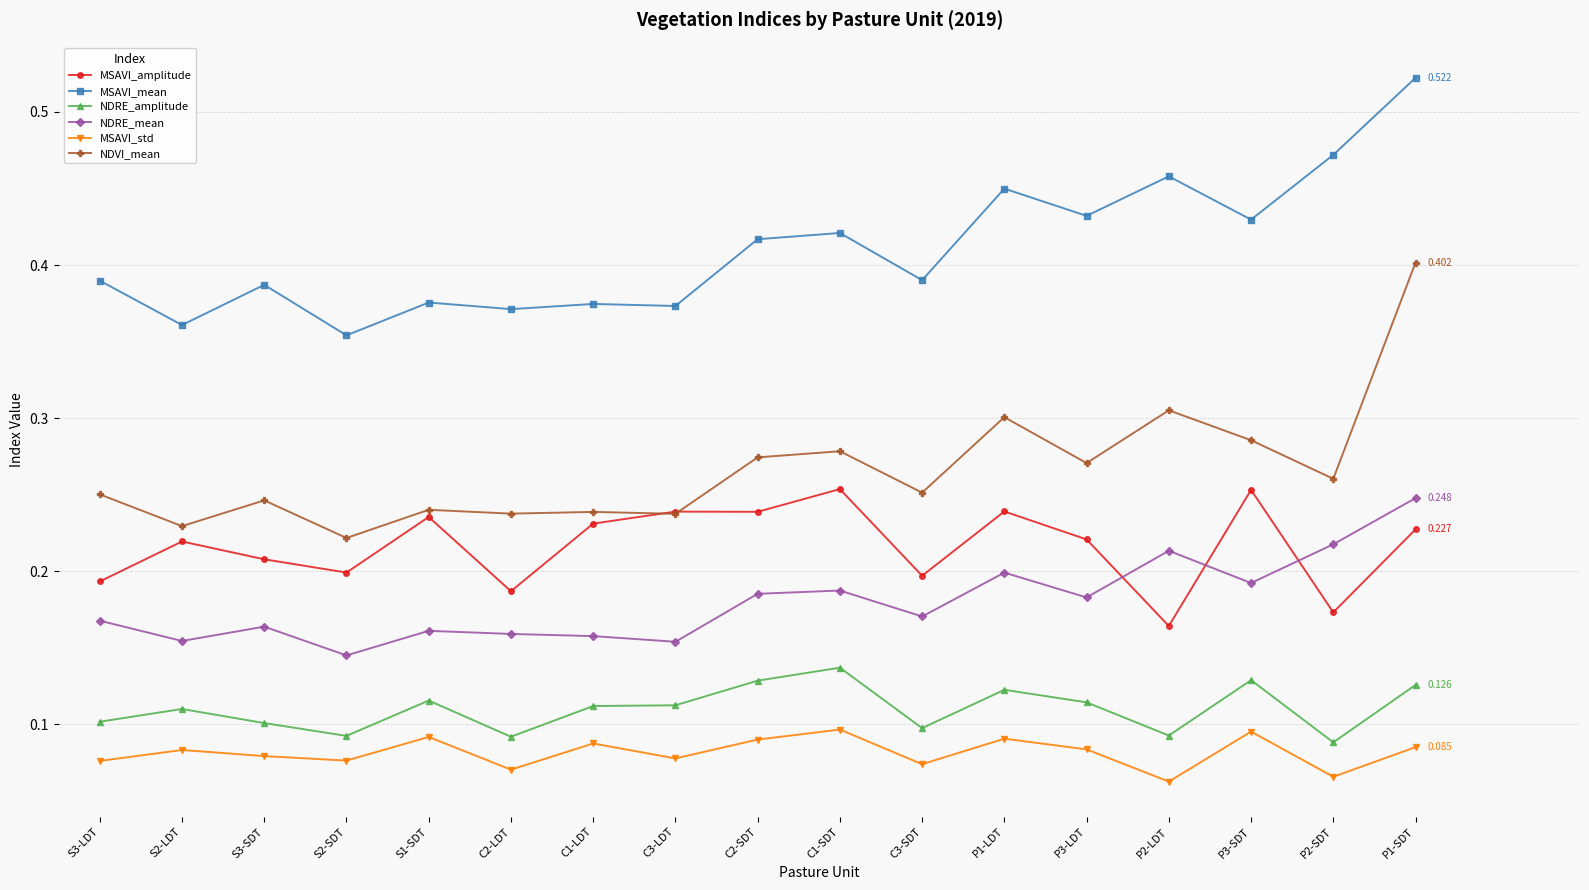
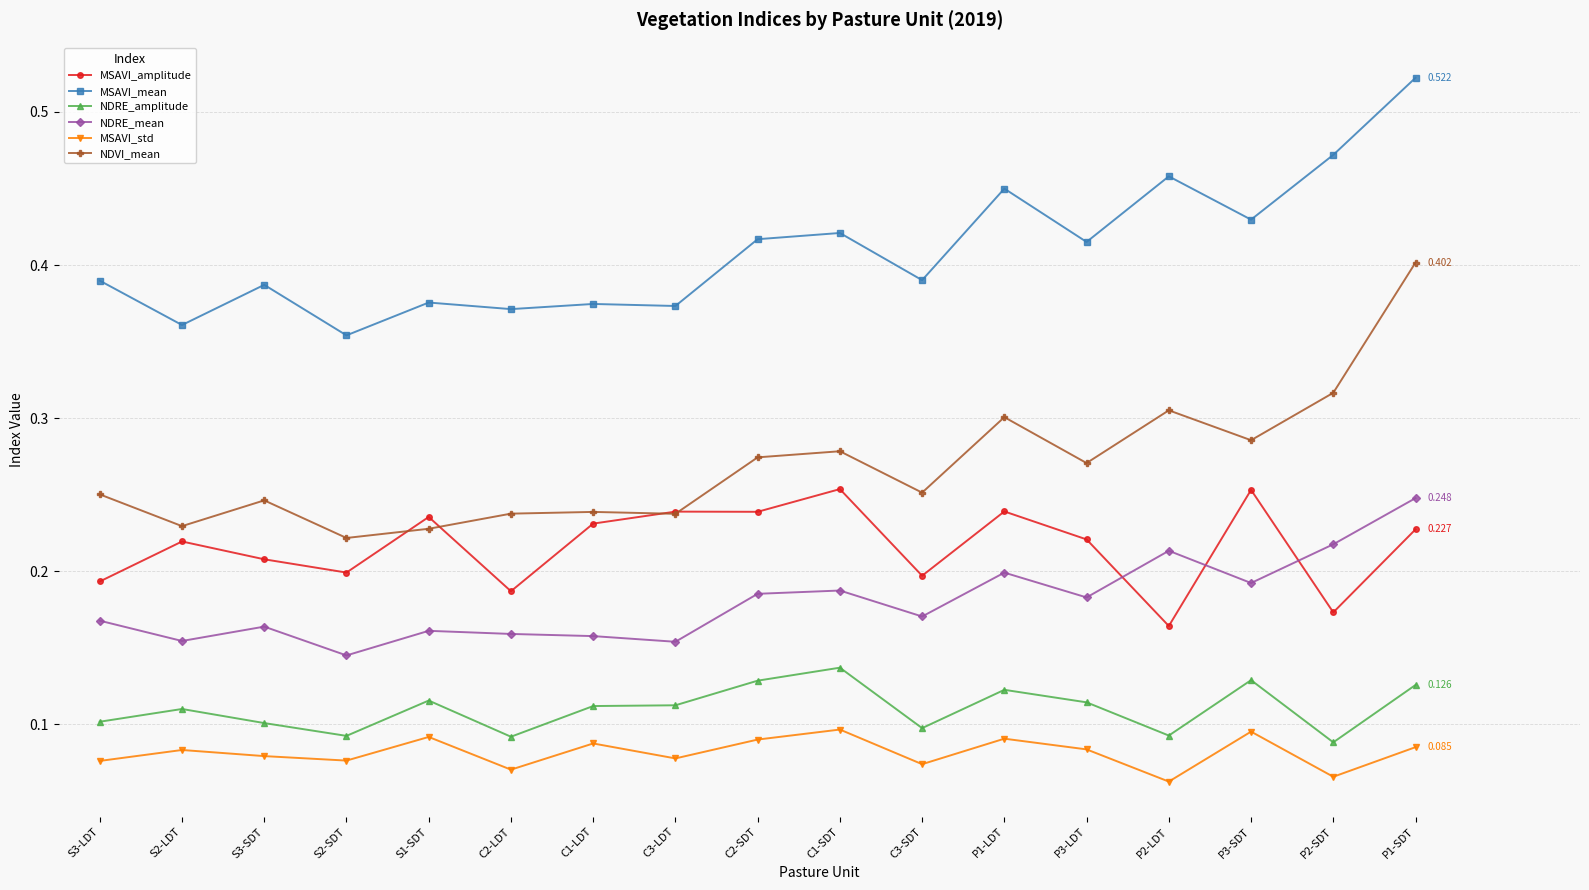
NDVI_mean, S1-SDT: 0.240 -> 0.228
MSAVI_mean, P3-LDT: 0.432 -> 0.415
NDVI_mean, P2-SDT: 0.260 -> 0.317
